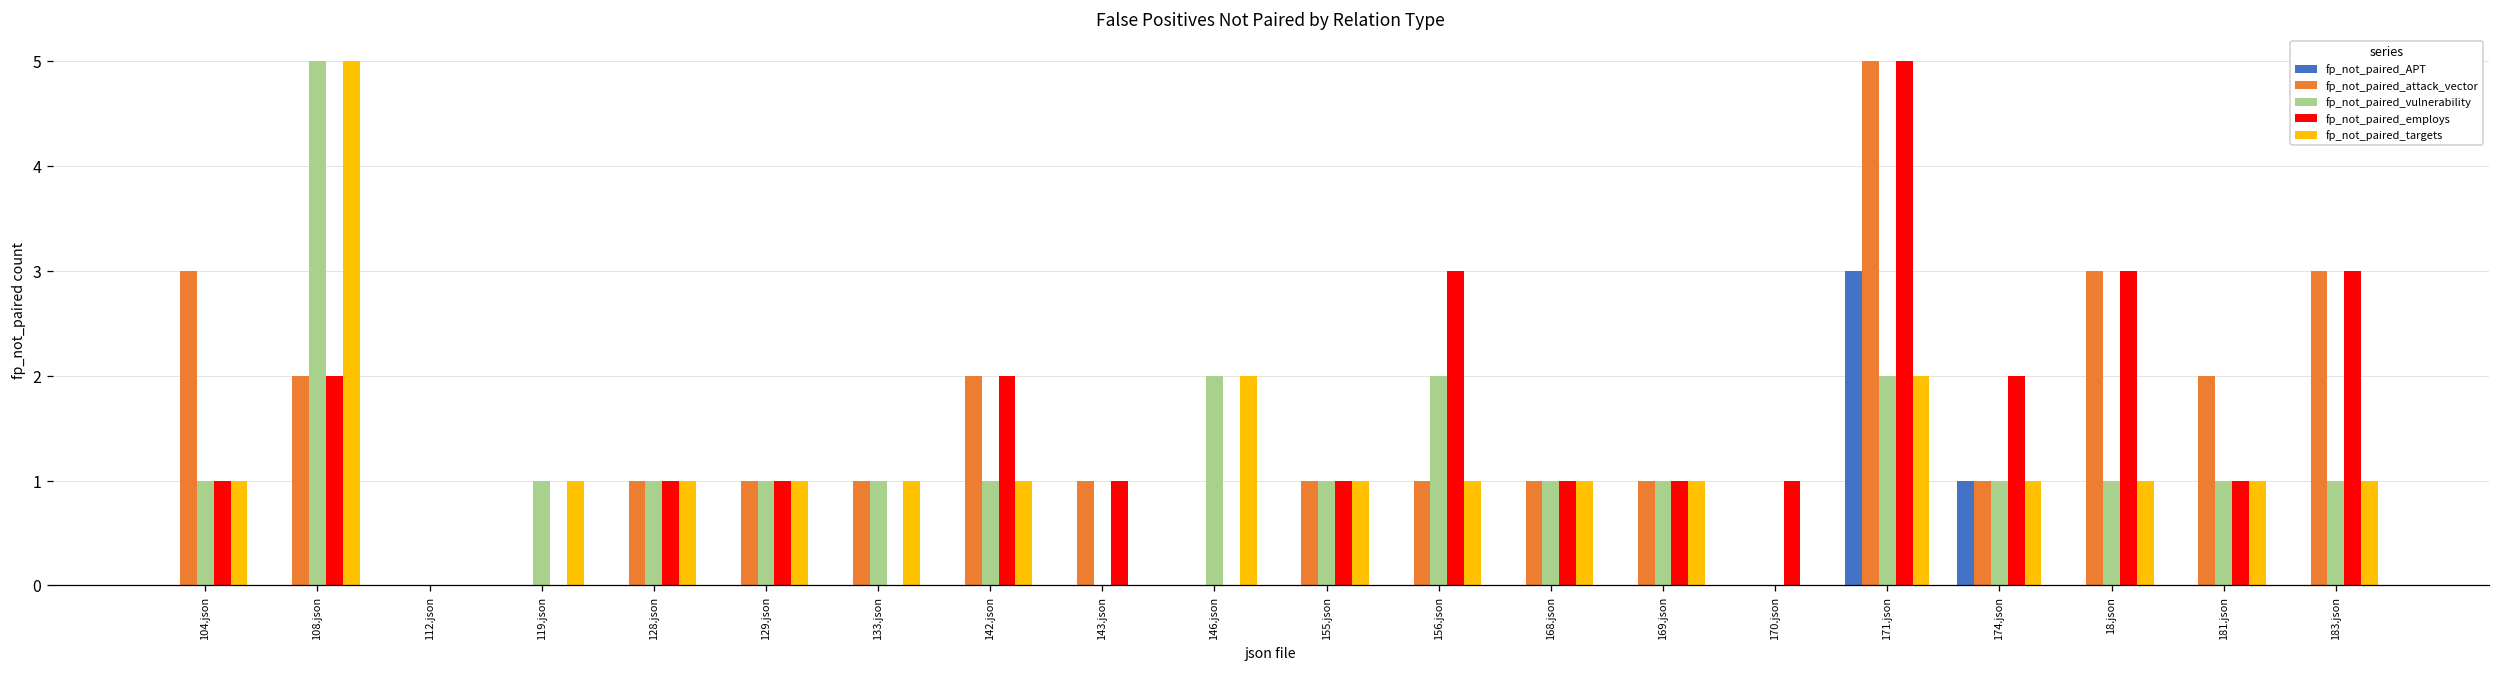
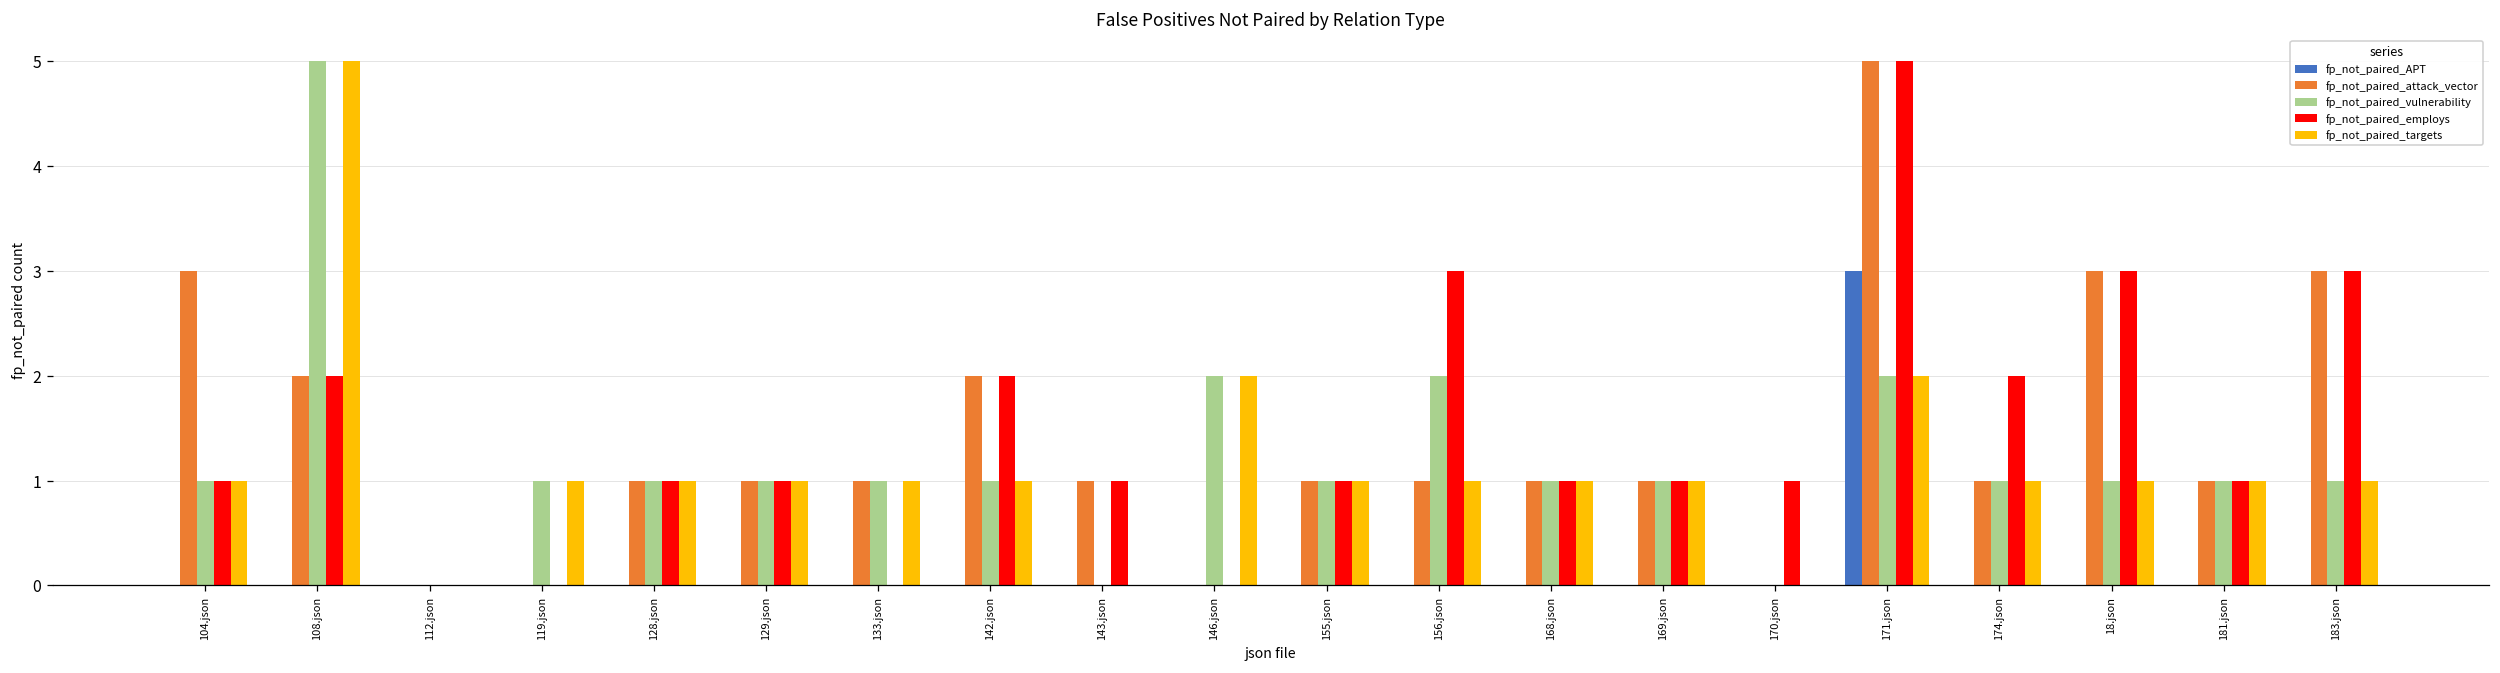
fp_not_paired_APT, 174.json: 1 -> 0
fp_not_paired_attack_vector, 181.json: 2 -> 1
